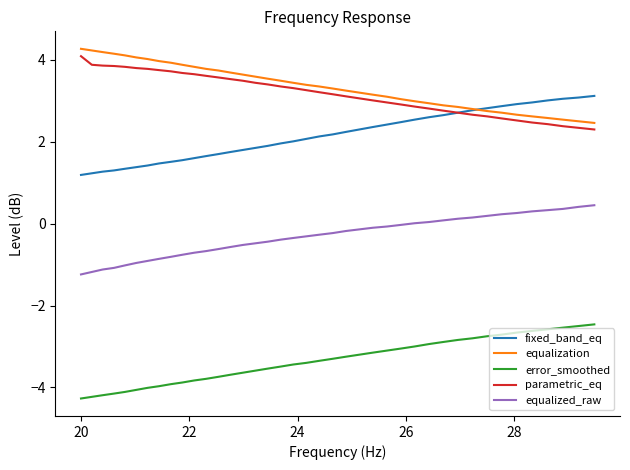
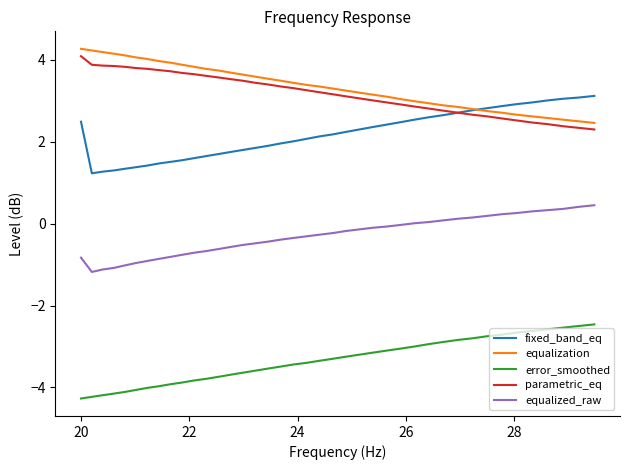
fixed_band_eq, 20: 1.2 -> 2.5
equalized_raw, 20: -1.2 -> -0.8
